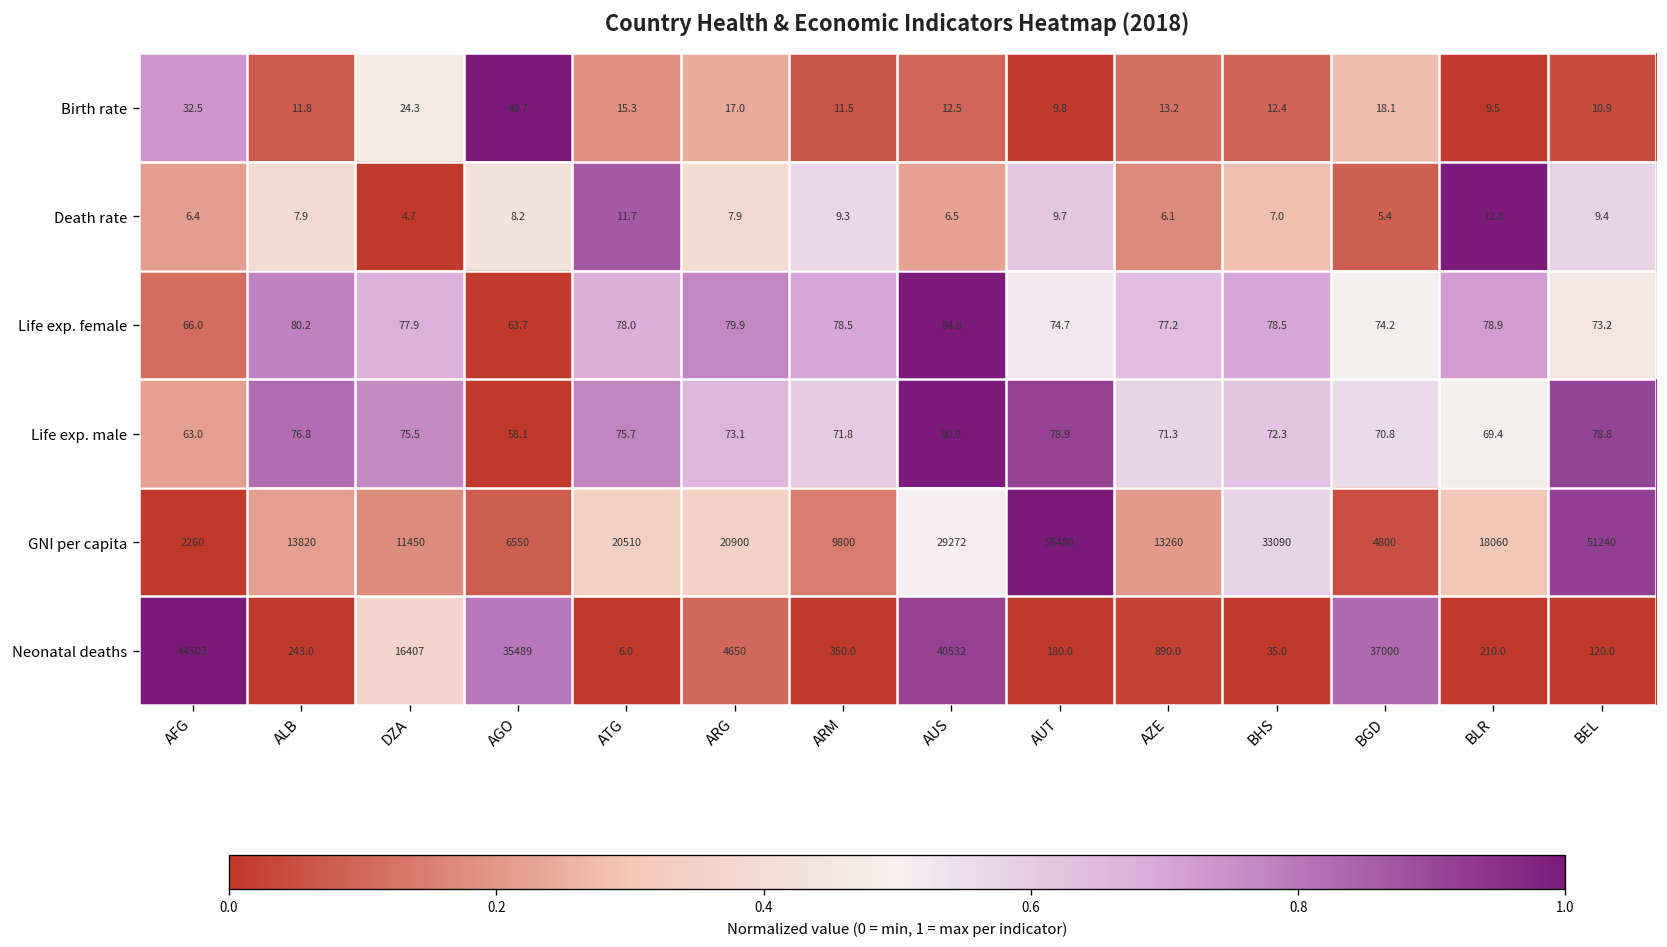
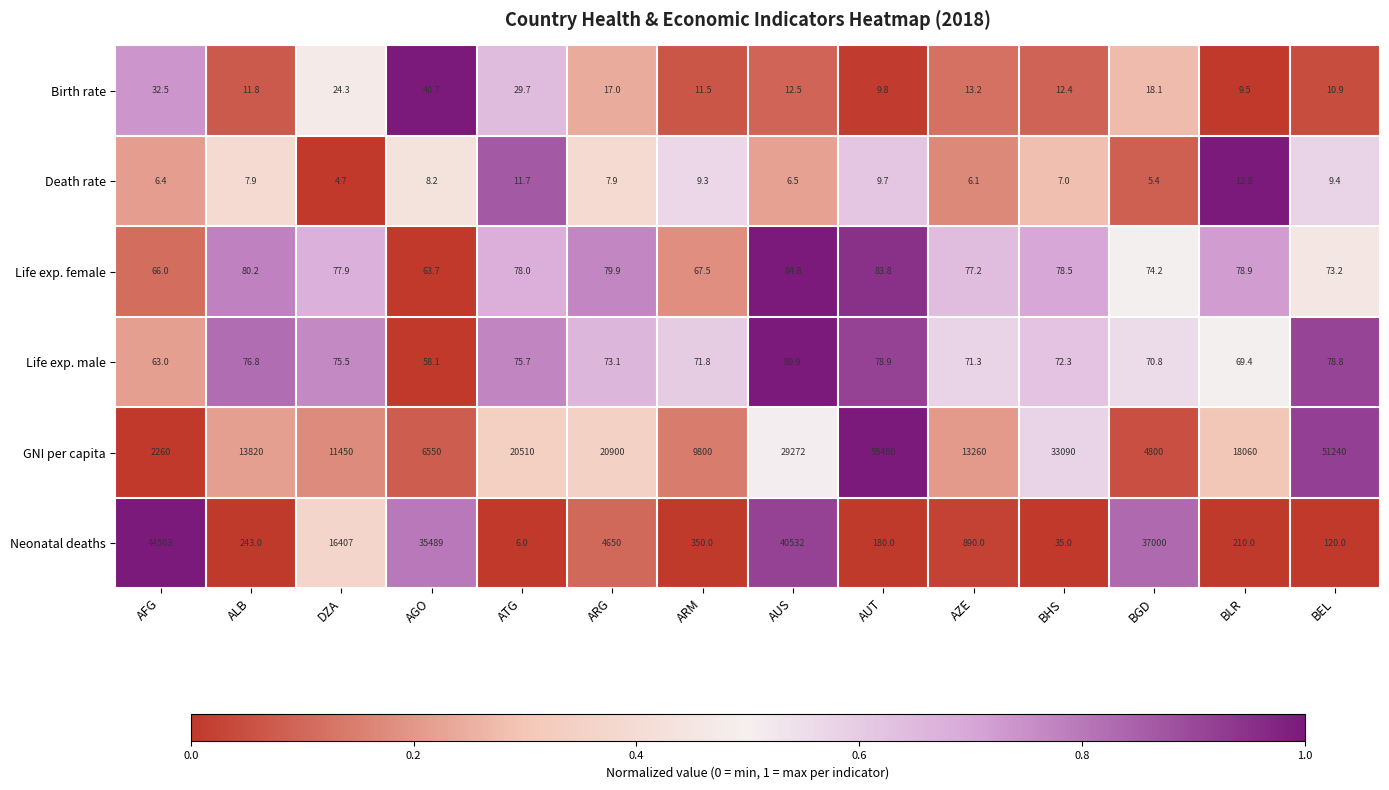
Birth rate, ATG: 15.3 -> 29.7
Life exp. female, ARM: 78.5 -> 67.5
Life exp. female, AUT: 74.7 -> 83.8
